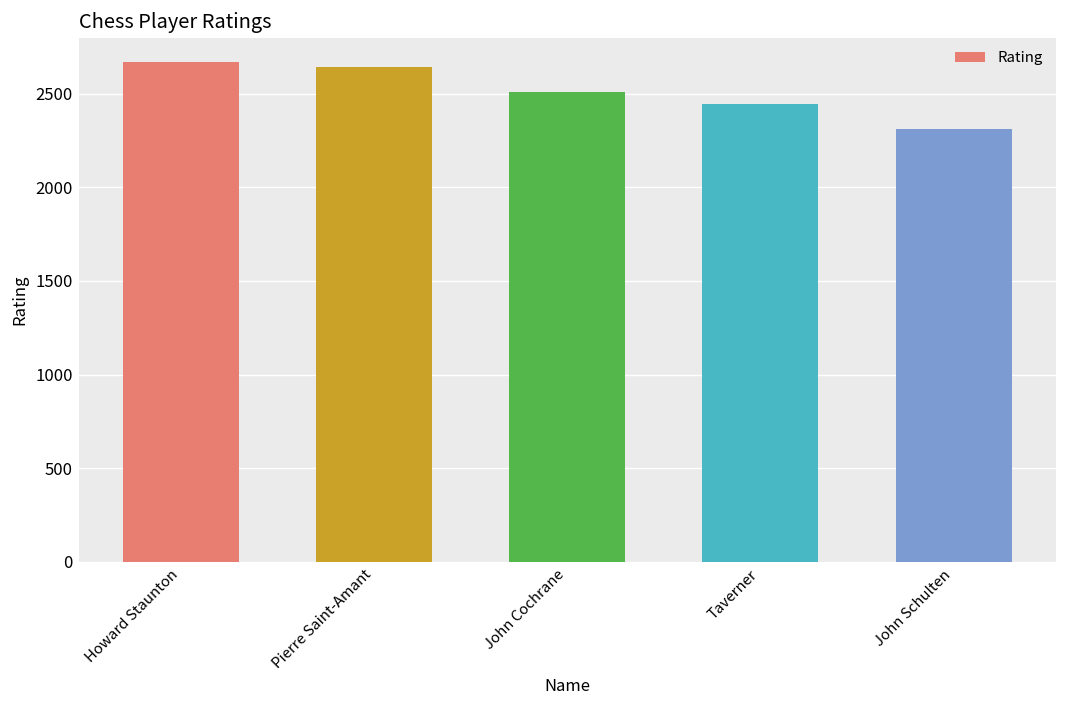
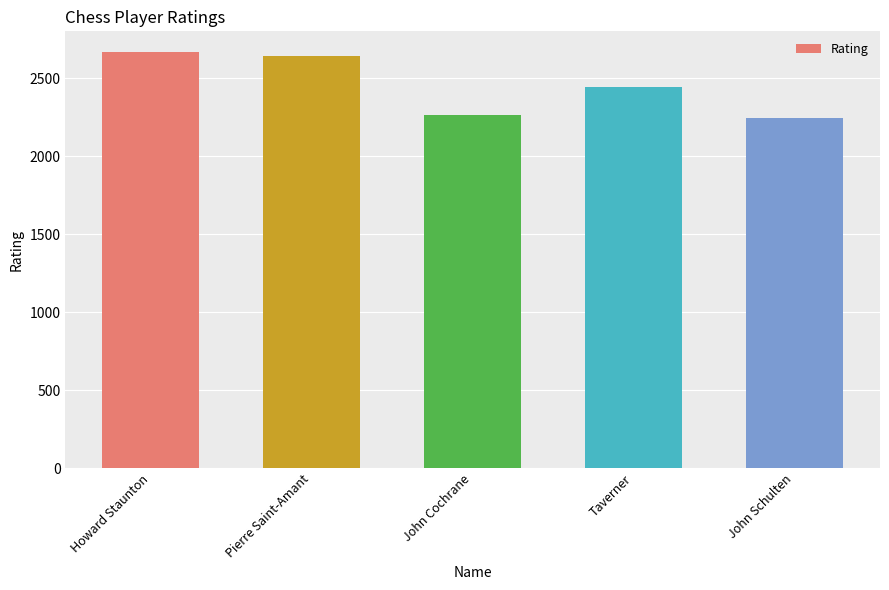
John Cochrane: 2510 -> 2260
John Schulten: 2310 -> 2250
